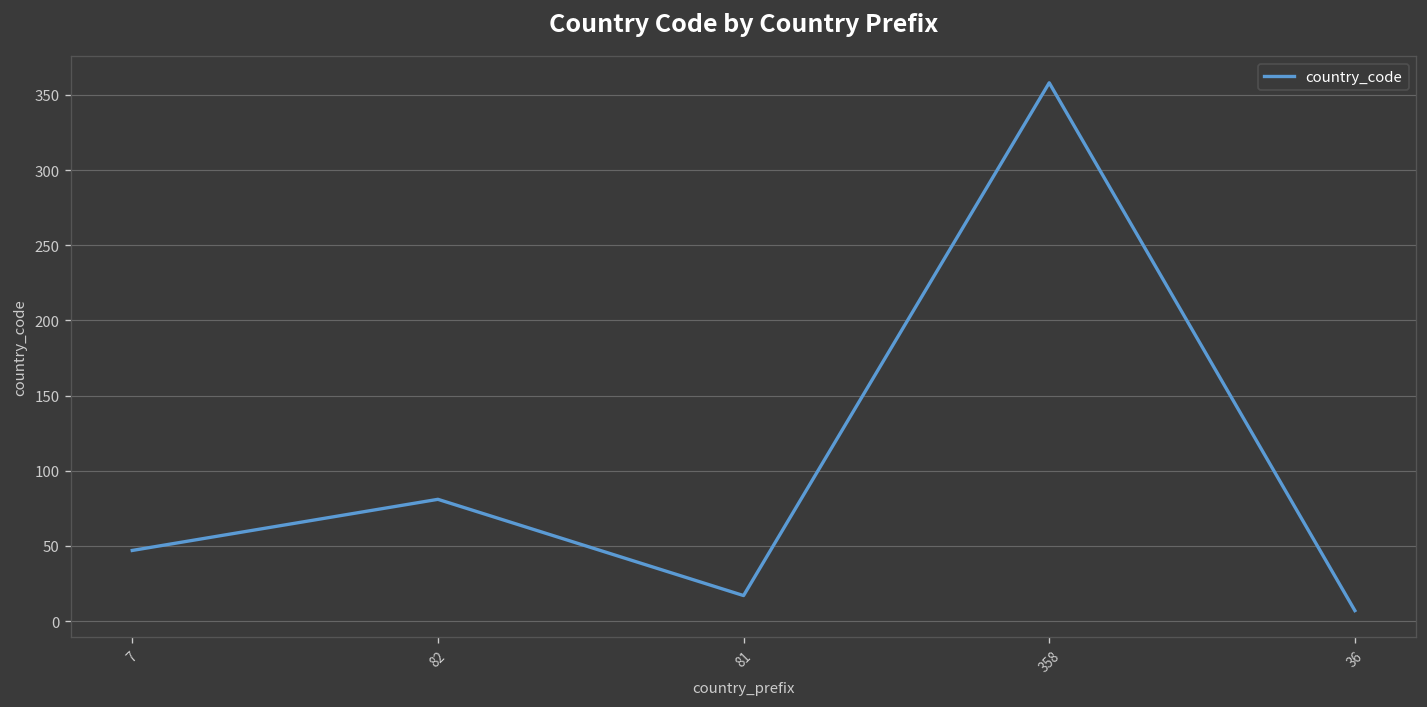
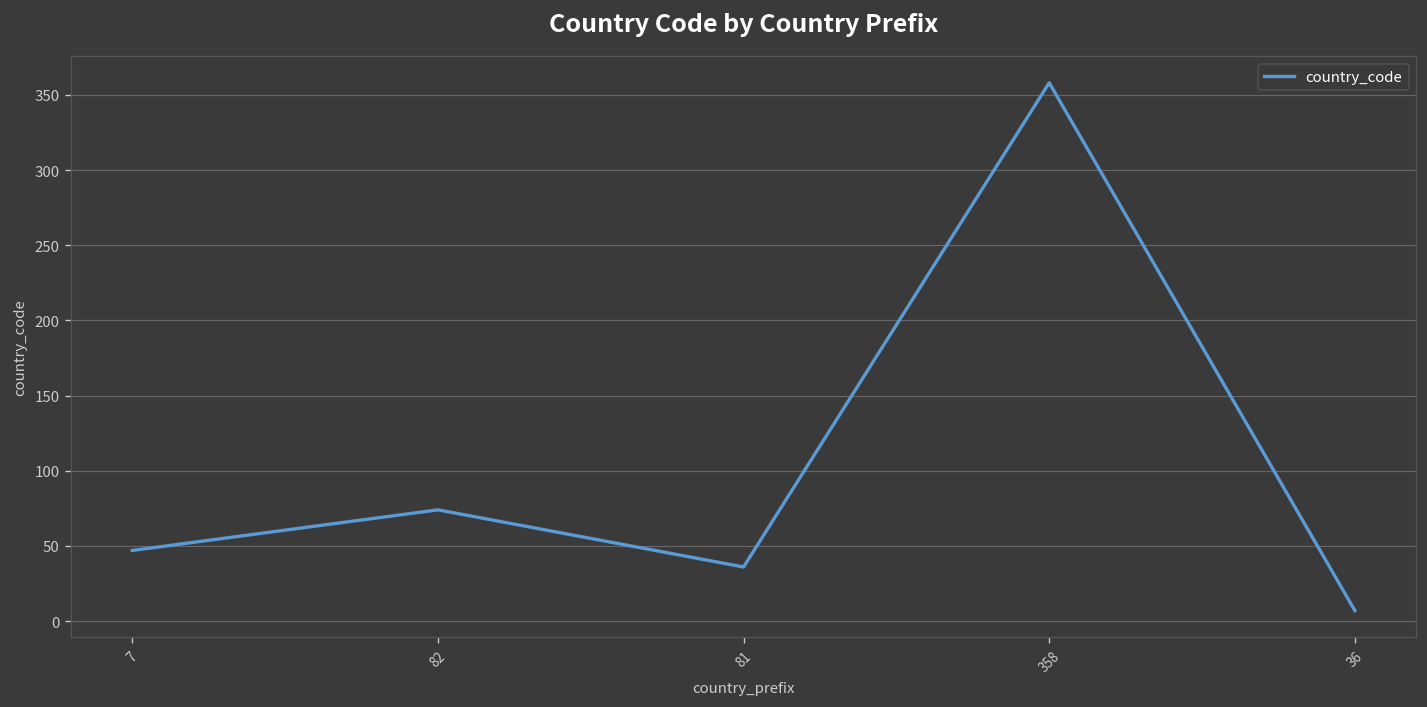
82: 81 -> 74
81: 17 -> 36
